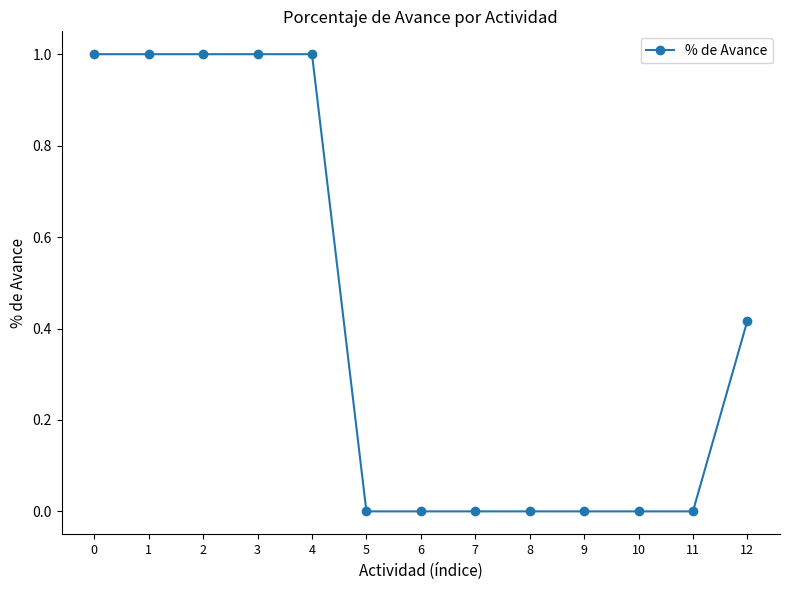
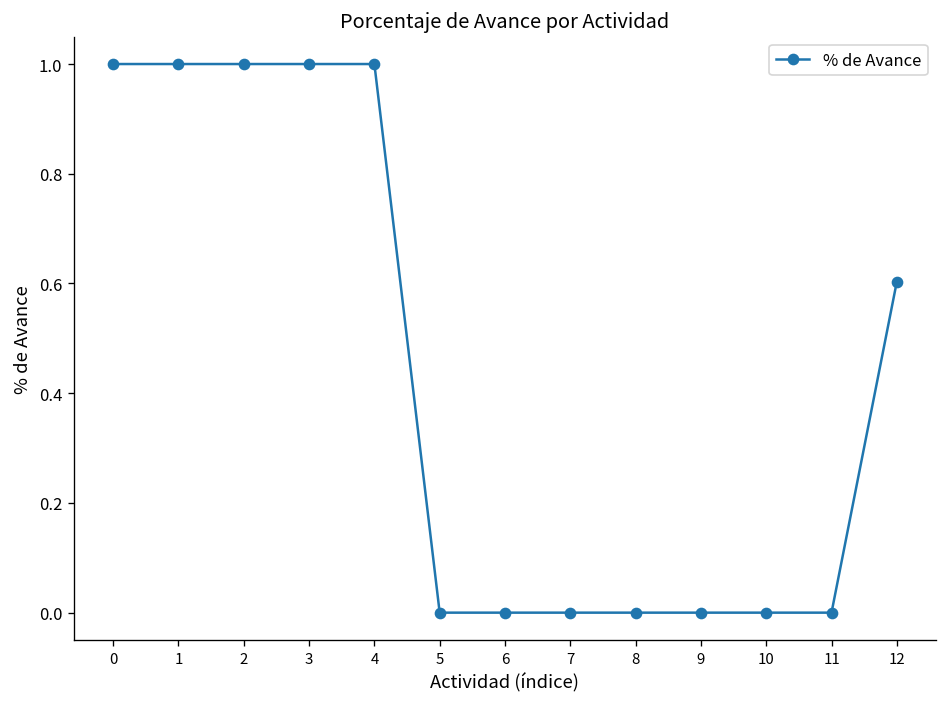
12: 0.42 -> 0.60
